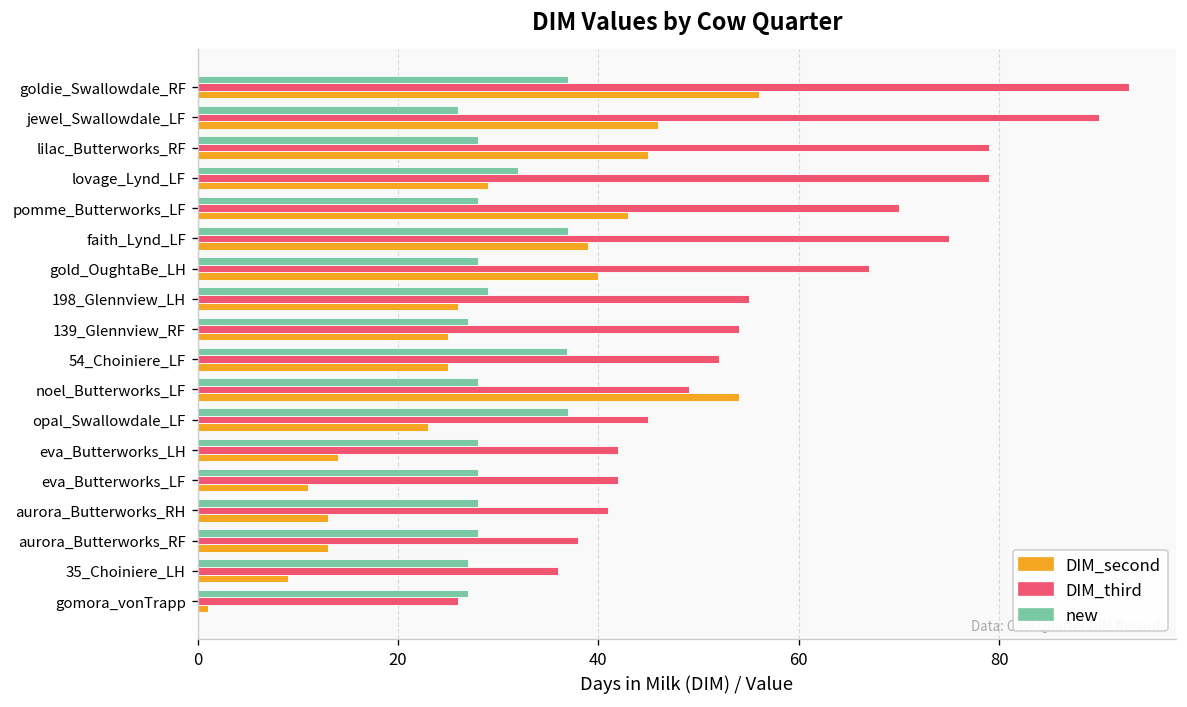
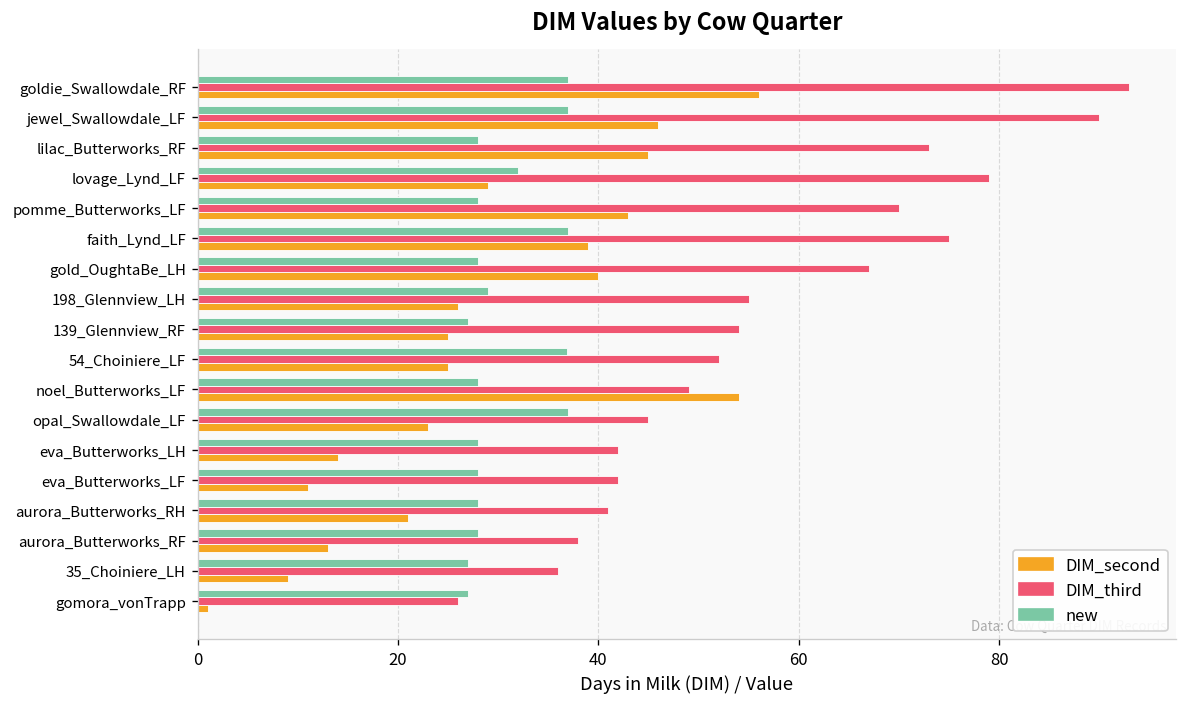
new, jewel_Swallowdale_LF: 26 -> 37
DIM_third, lilac_Butterworks_RF: 79 -> 73
DIM_second, aurora_Butterworks_RH: 13 -> 21
